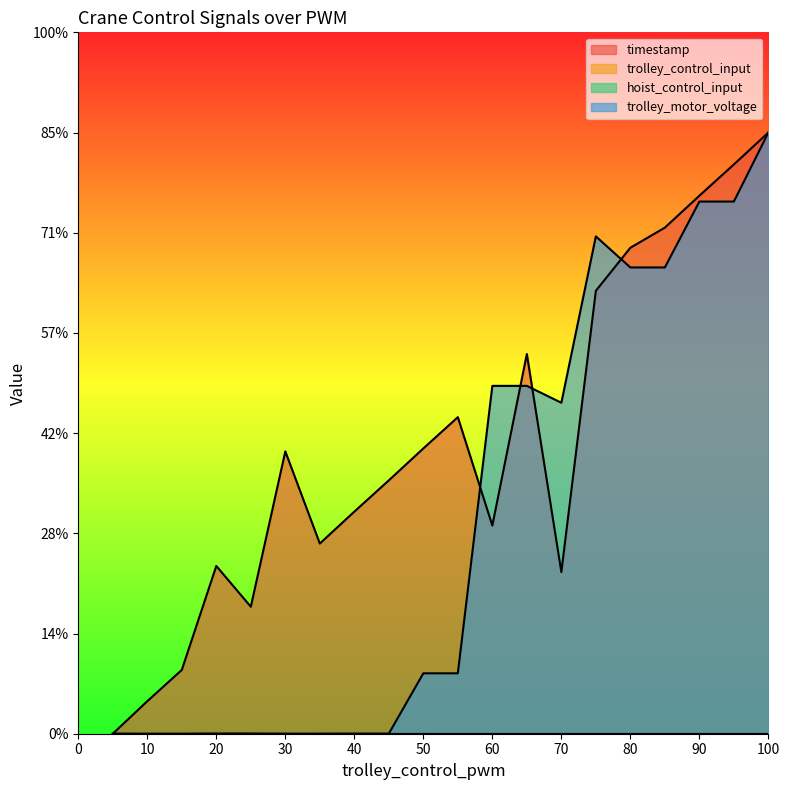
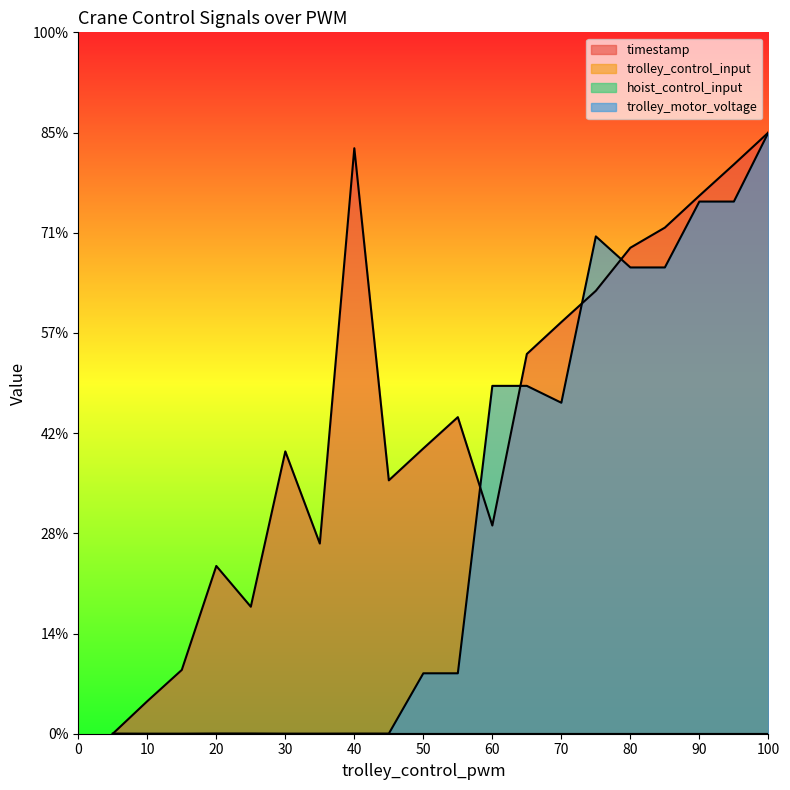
timestamp, 40: 32% -> 83%
timestamp, 70: 23% -> 59%
